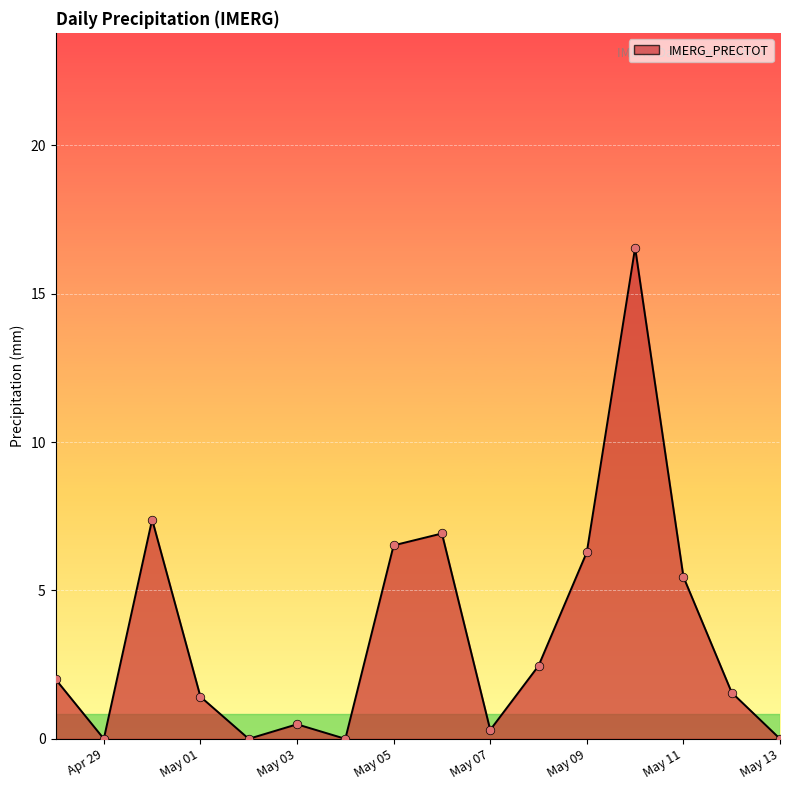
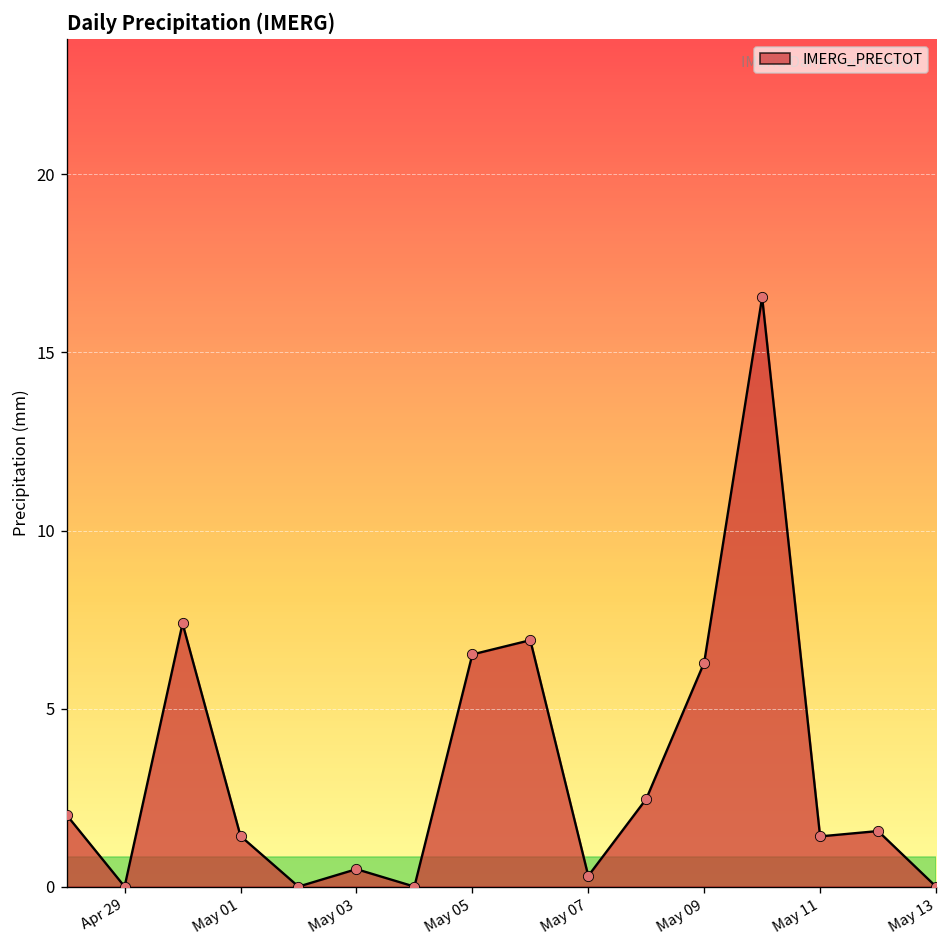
May 11: 5.5 -> 1.4
